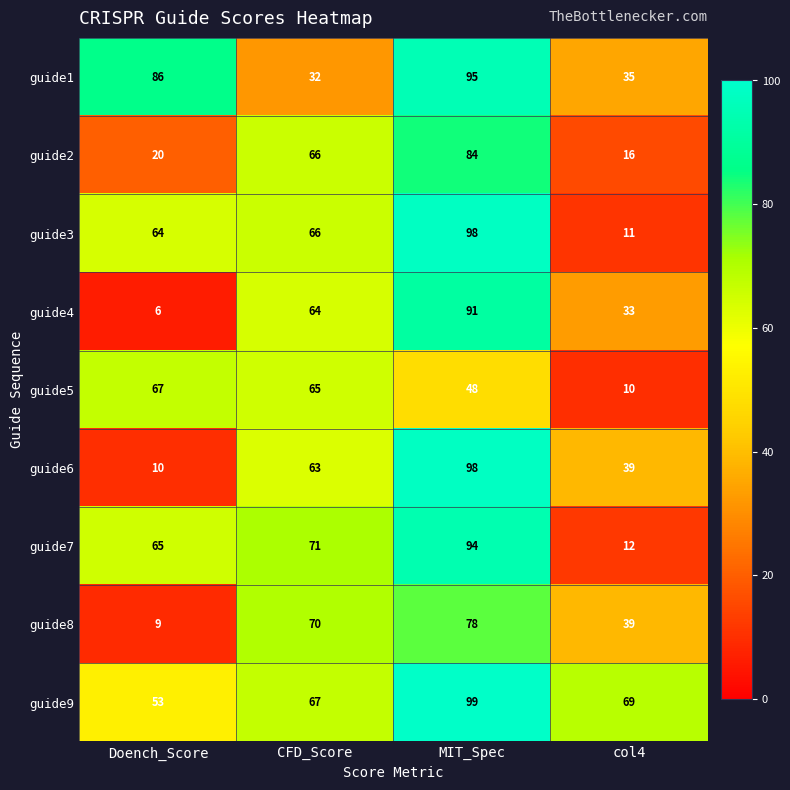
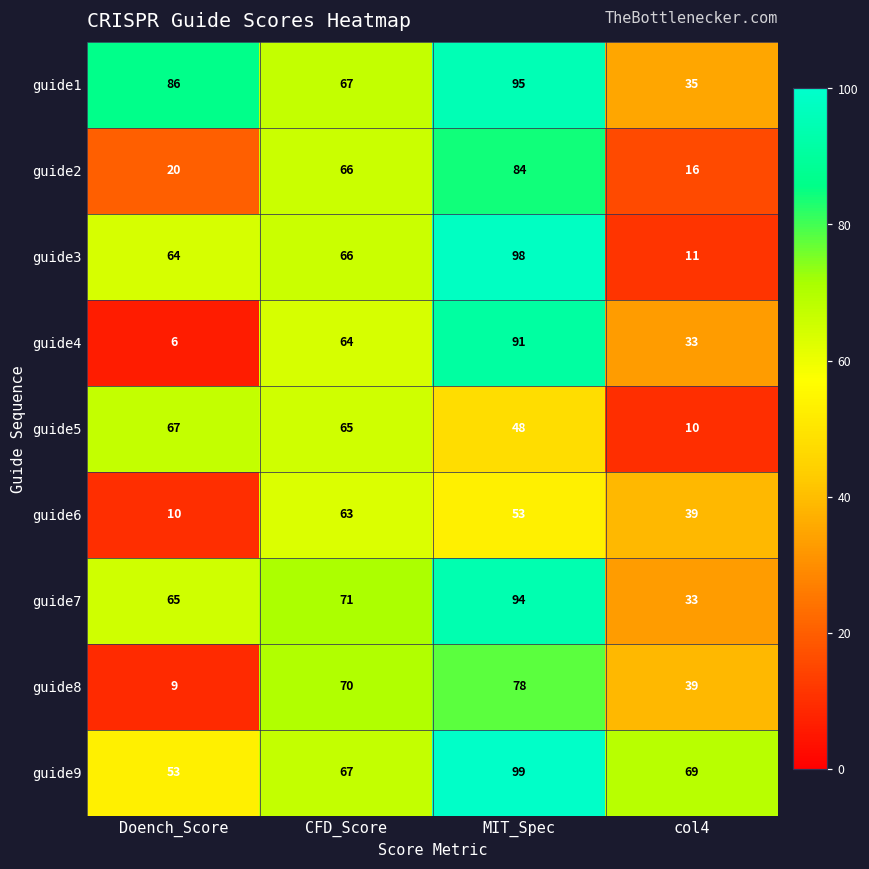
guide1, CFD_Score: 32 -> 67
guide6, MIT_Spec: 98 -> 53
guide7, col4: 12 -> 33
